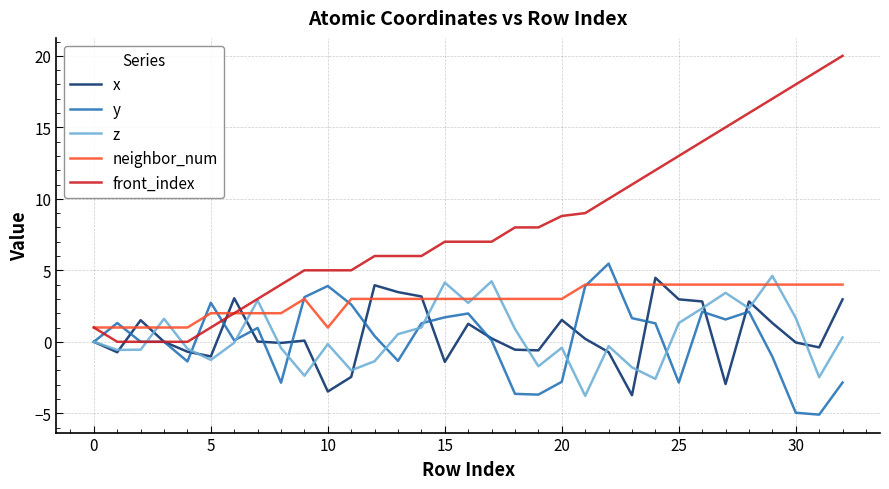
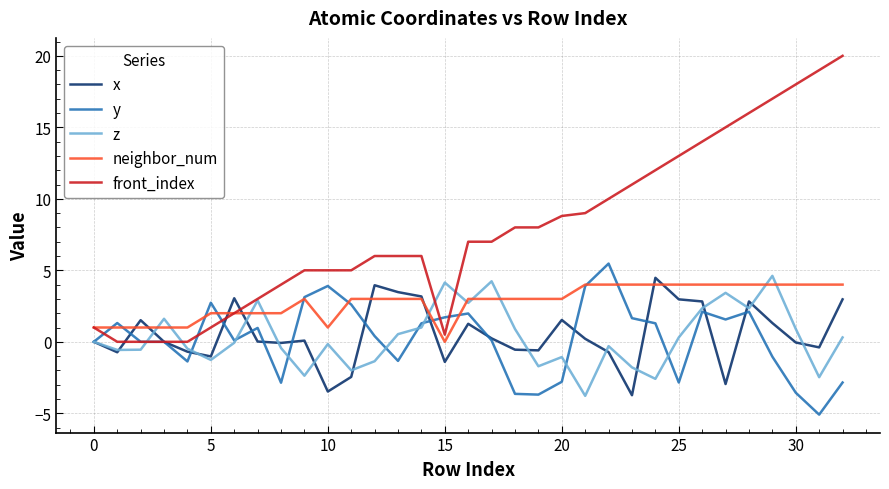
neighbor_num, 15: 3 -> 0
front_index, 15: 7.0 -> 0.5
z, 20: -0.4 -> -1.1
z, 25: 1.3 -> 0.3
y, 30: -5.0 -> -3.6
z, 30: 1.7 -> 0.9
